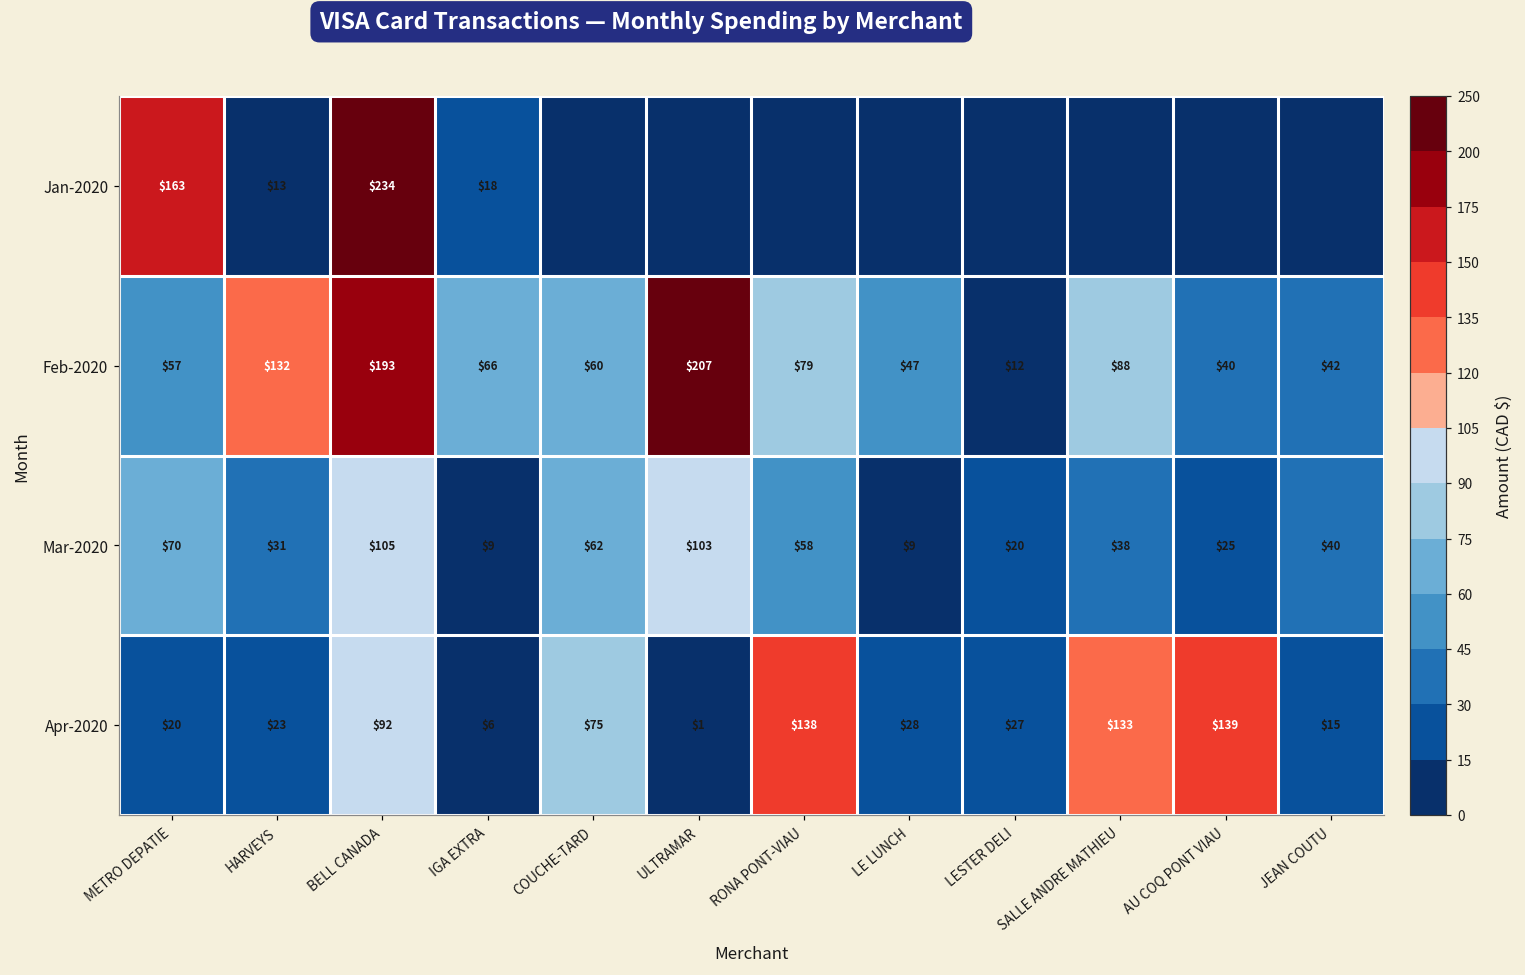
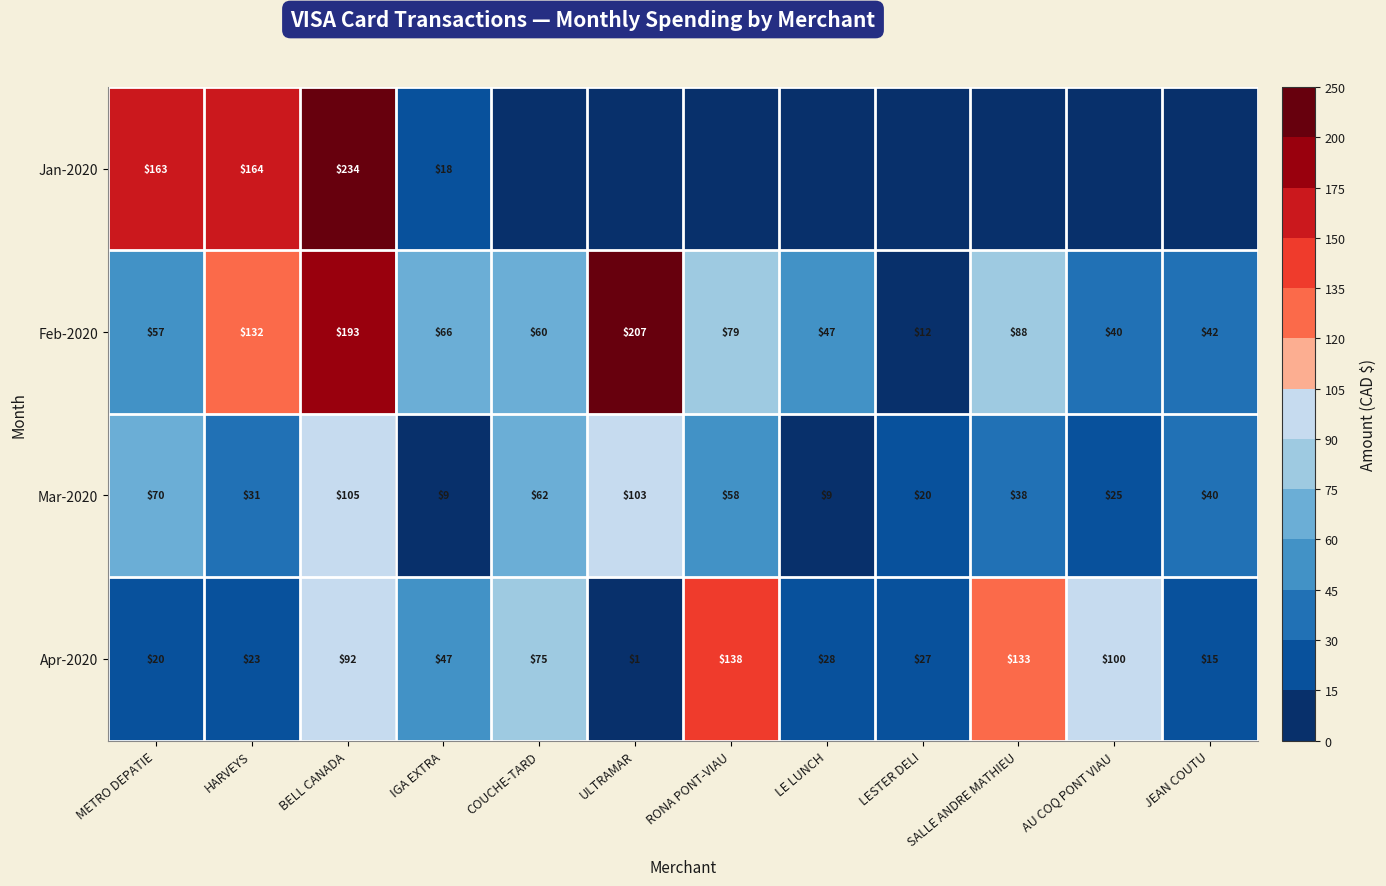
Jan-2020, HARVEYS: $13 -> $164
Apr-2020, IGA EXTRA: $6 -> $47
Apr-2020, AU COQ PONT VIAU: $139 -> $100
